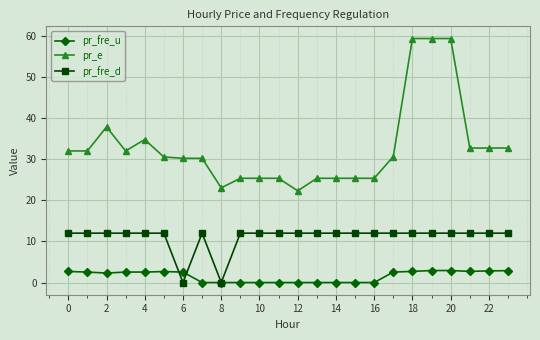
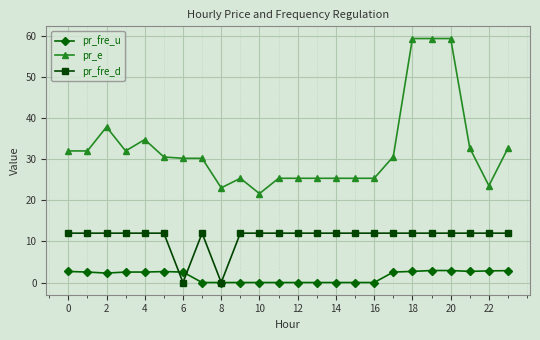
pr_e, 10: 25 -> 22
pr_e, 12: 22 -> 25
pr_e, 22: 33 -> 24
